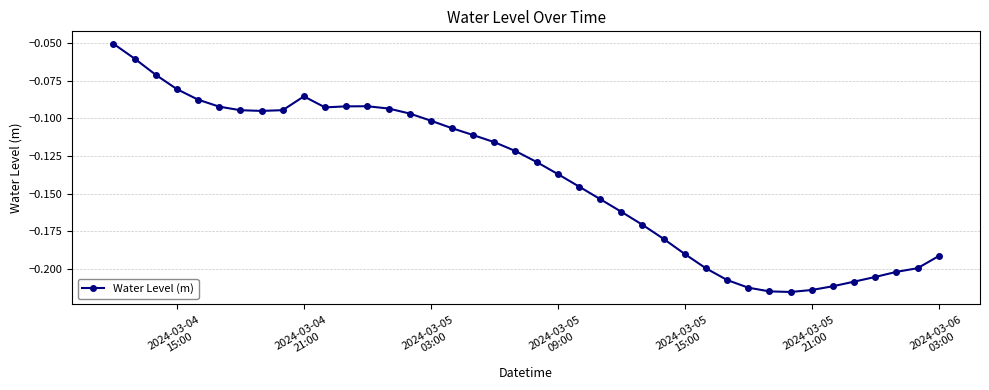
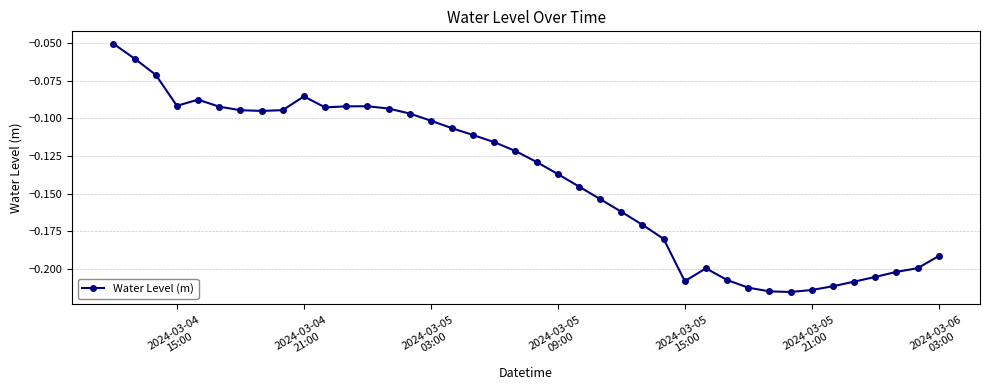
2024-03-04 15:00: -0.081 -> -0.092
2024-03-05 15:00: -0.190 -> -0.208
